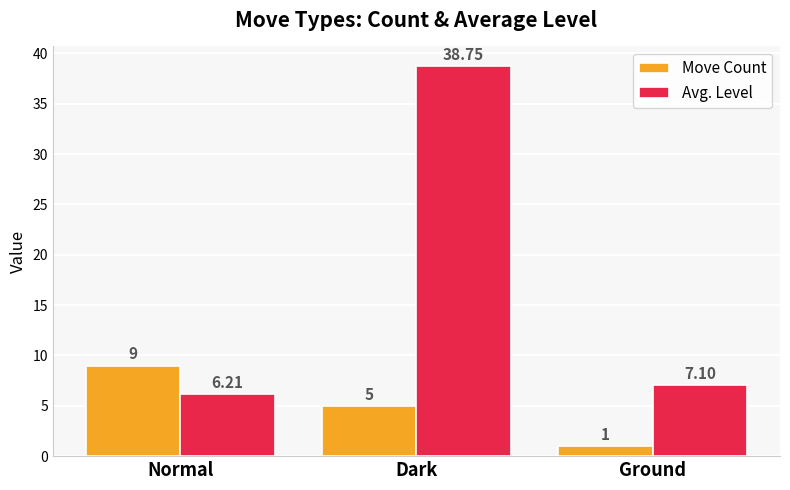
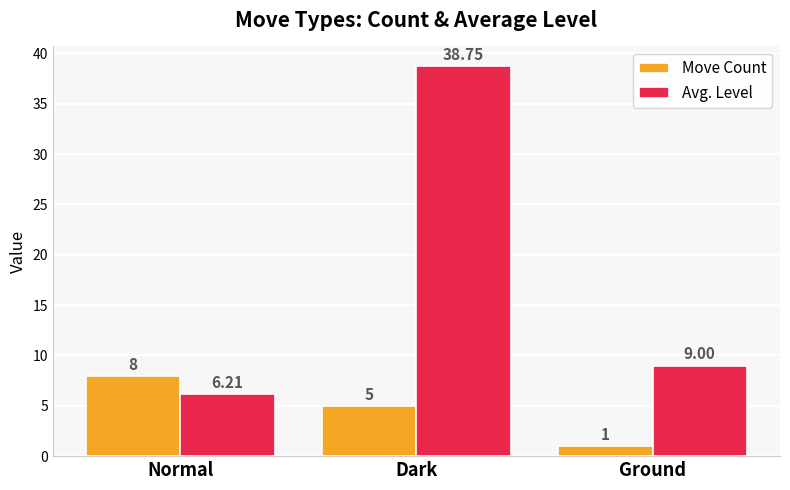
Move Count, Normal: 9 -> 8
Avg. Level, Ground: 7.10 -> 9.00
